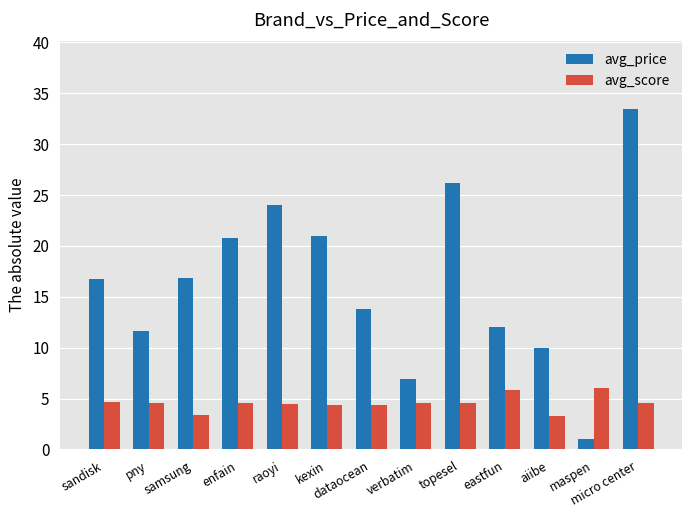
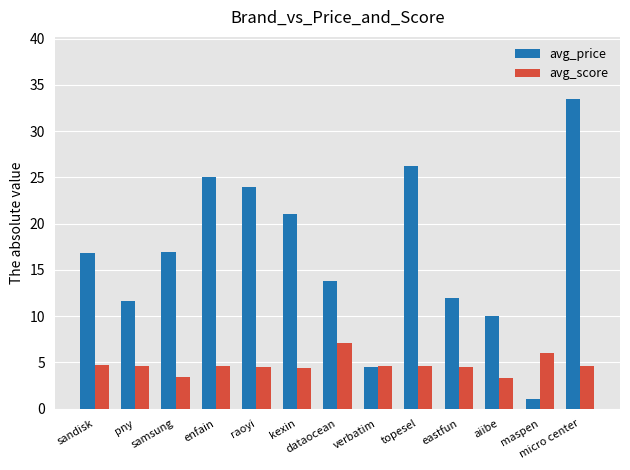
avg_price, enfain: 21 -> 25
avg_score, dataocean: 4 -> 7
avg_price, verbatim: 7 -> 5
avg_score, eastfun: 6 -> 5
